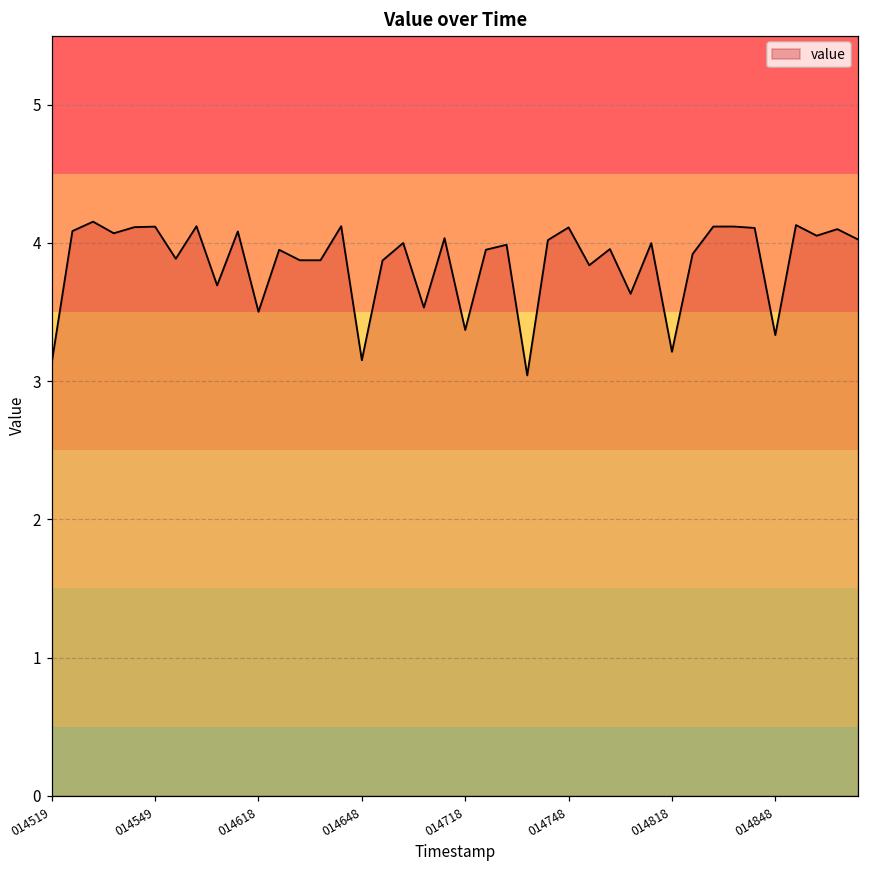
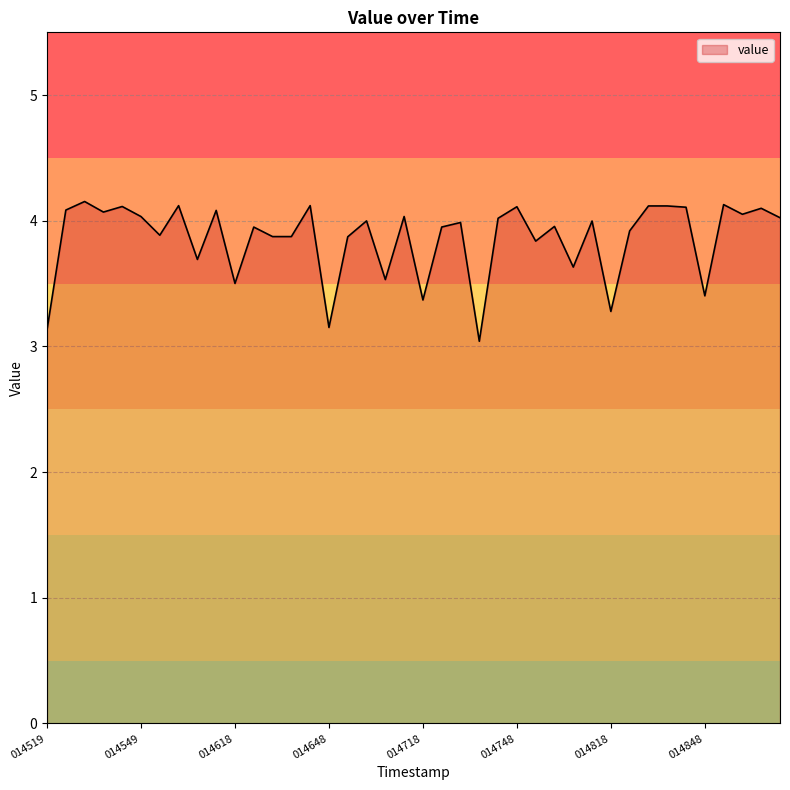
014549: 4.12 -> 4.03
014818: 3.21 -> 3.28
014848: 3.33 -> 3.40
